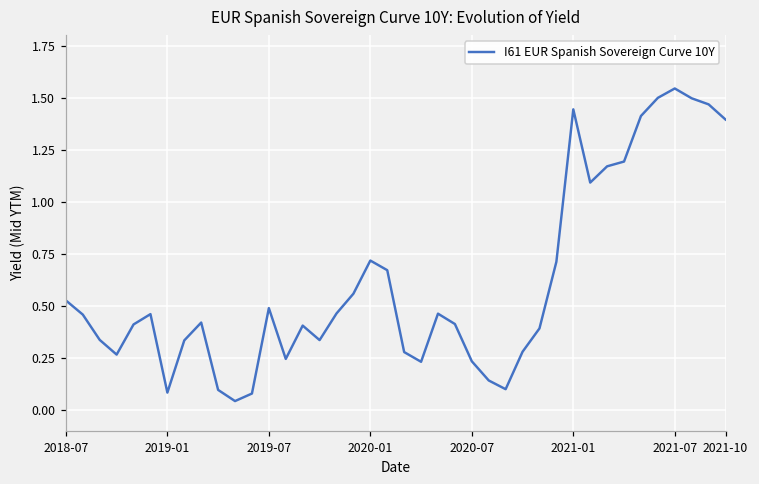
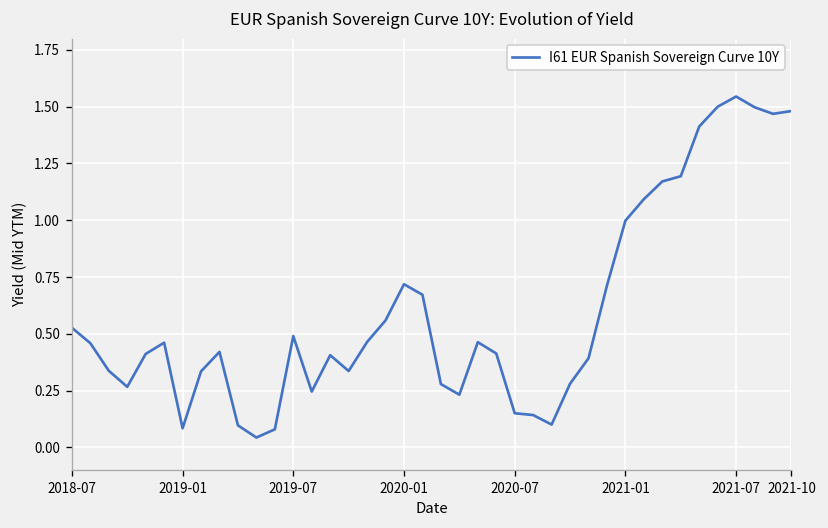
2020-07: 0.23 -> 0.15
2021-01: 1.44 -> 1.00
2021-10: 1.40 -> 1.48
